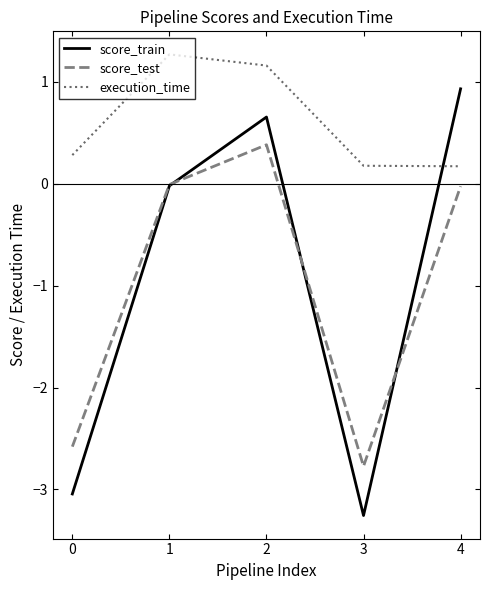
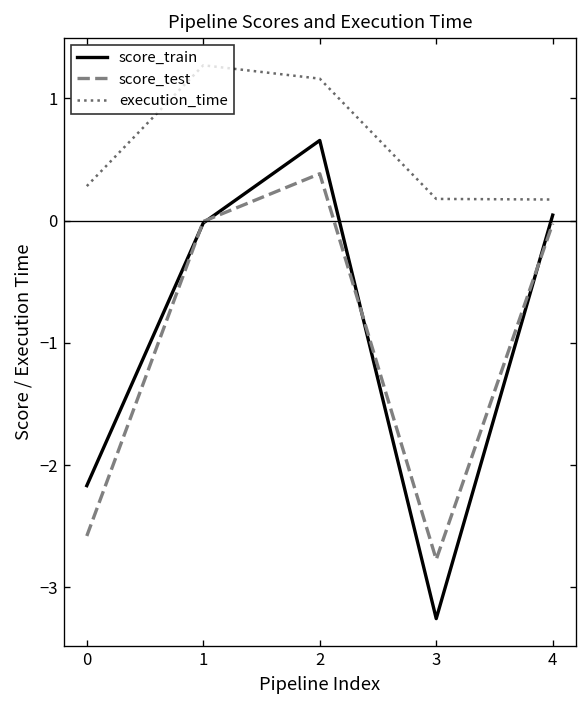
score_train, 0: -3.05 -> -2.17
score_train, 4: 0.93 -> 0.04
